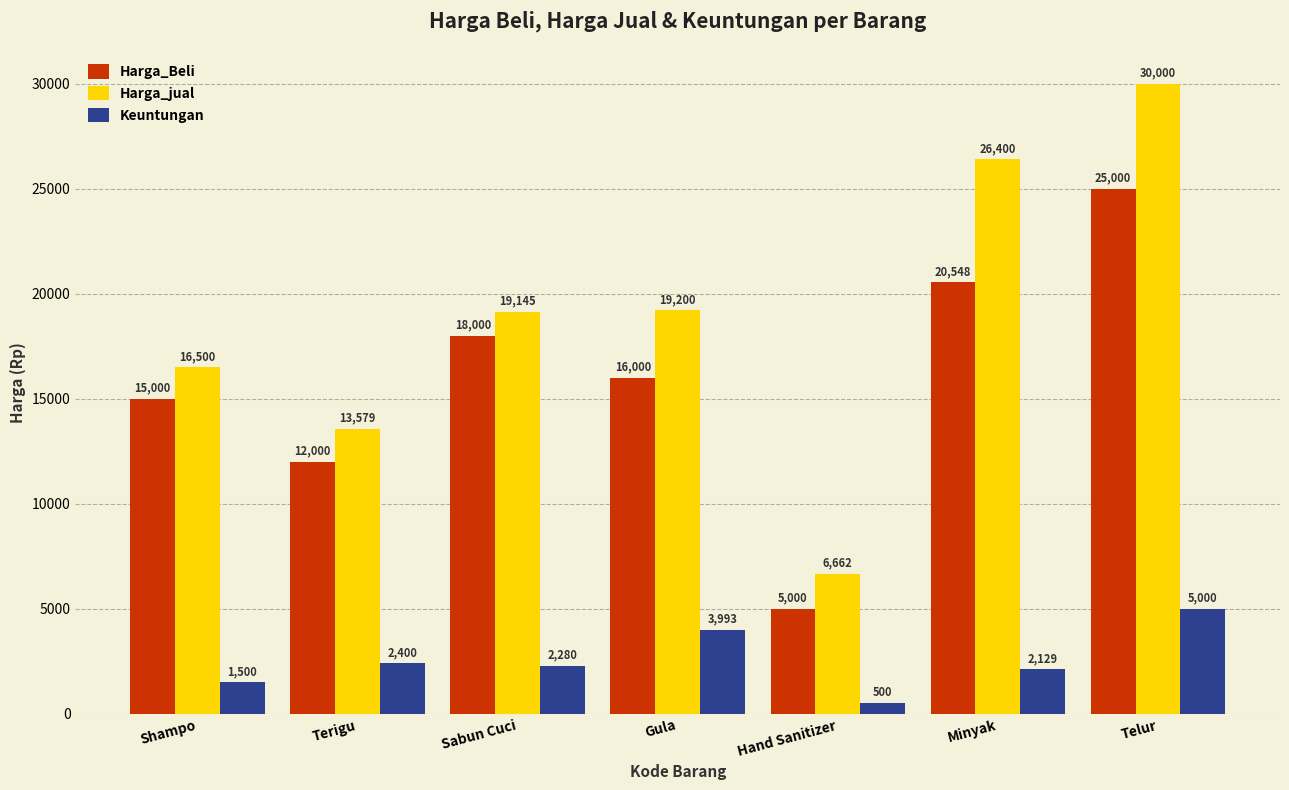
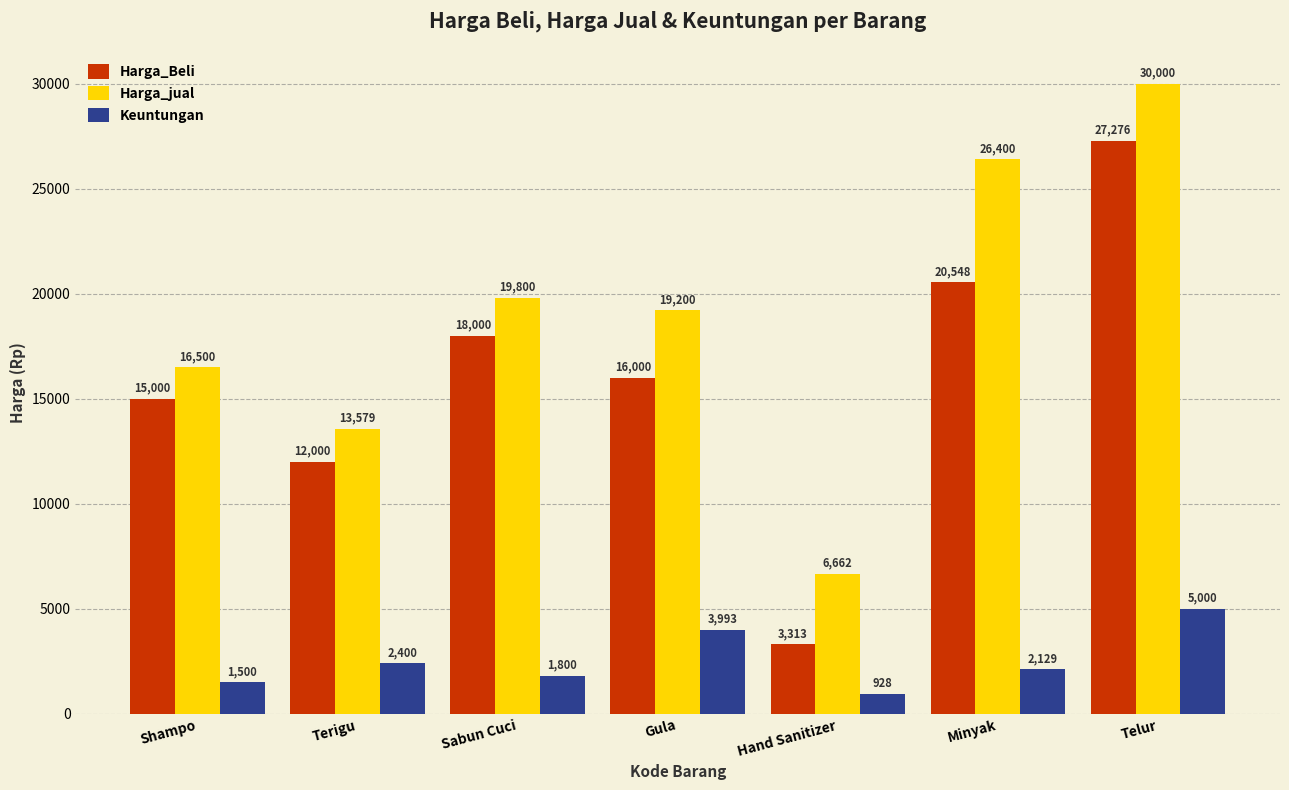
Harga_jual, Sabun Cuci: 19,145 -> 19,800
Keuntungan, Sabun Cuci: 2,280 -> 1,800
Harga_Beli, Hand Sanitizer: 5,000 -> 3,313
Keuntungan, Hand Sanitizer: 500 -> 928
Harga_Beli, Telur: 25,000 -> 27,276
